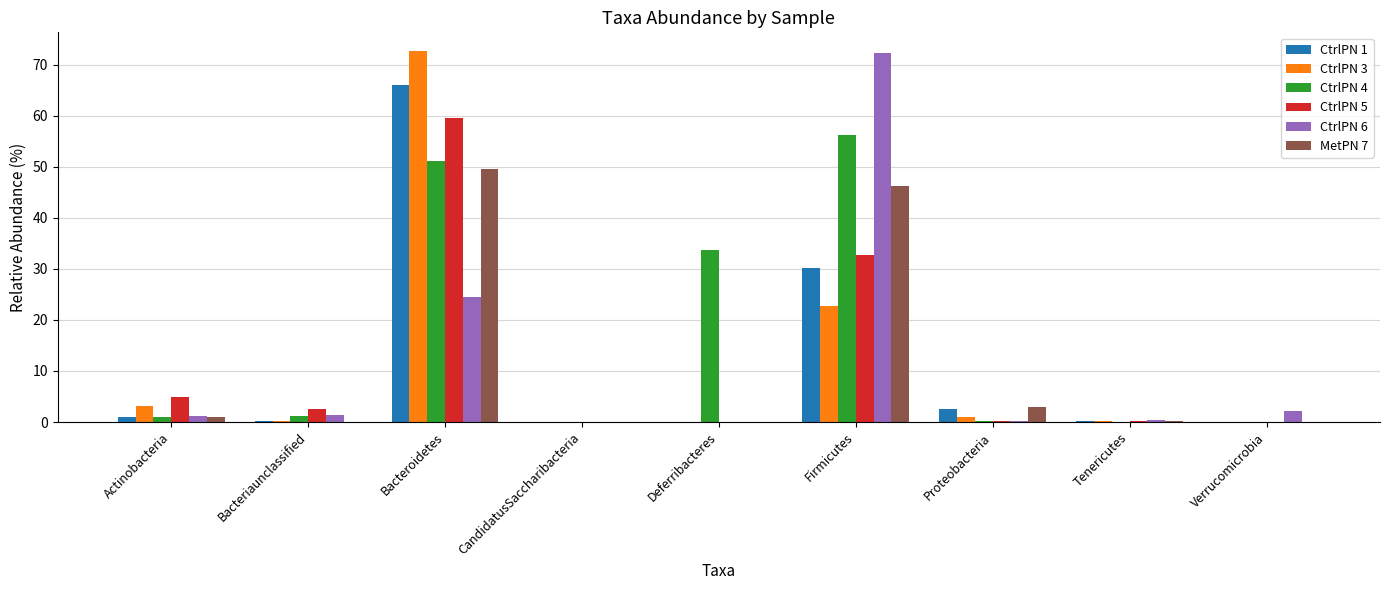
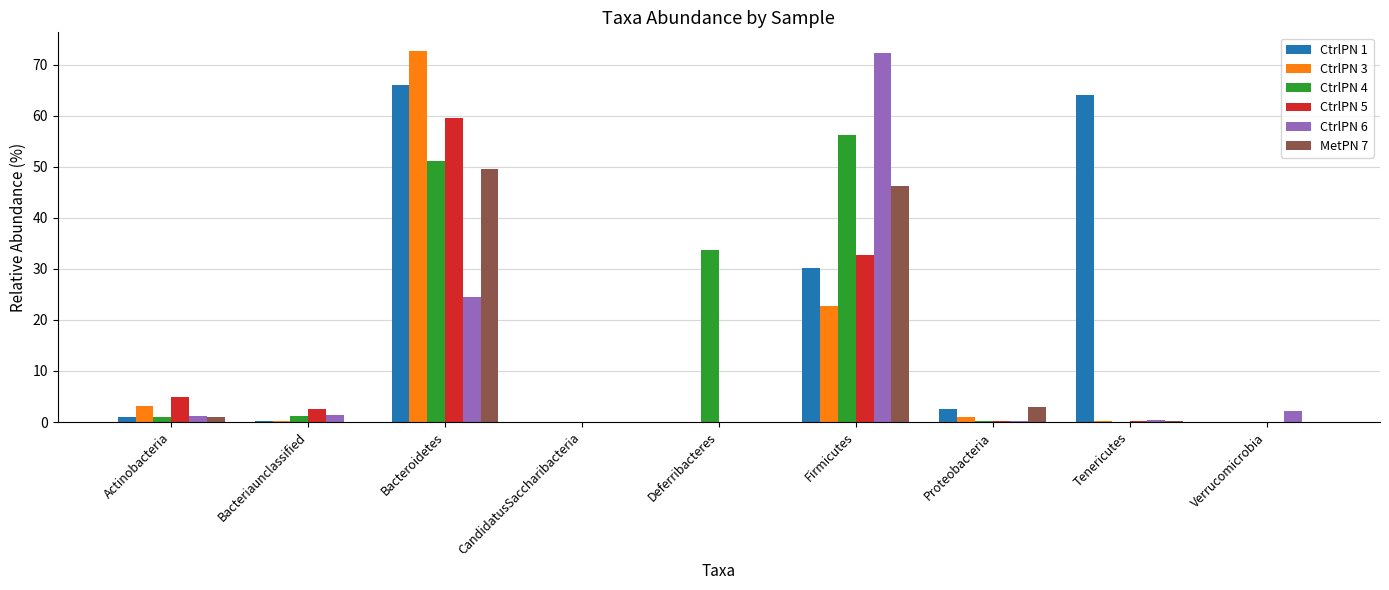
CtrlPN 1, Tenericutes: 0 -> 64
